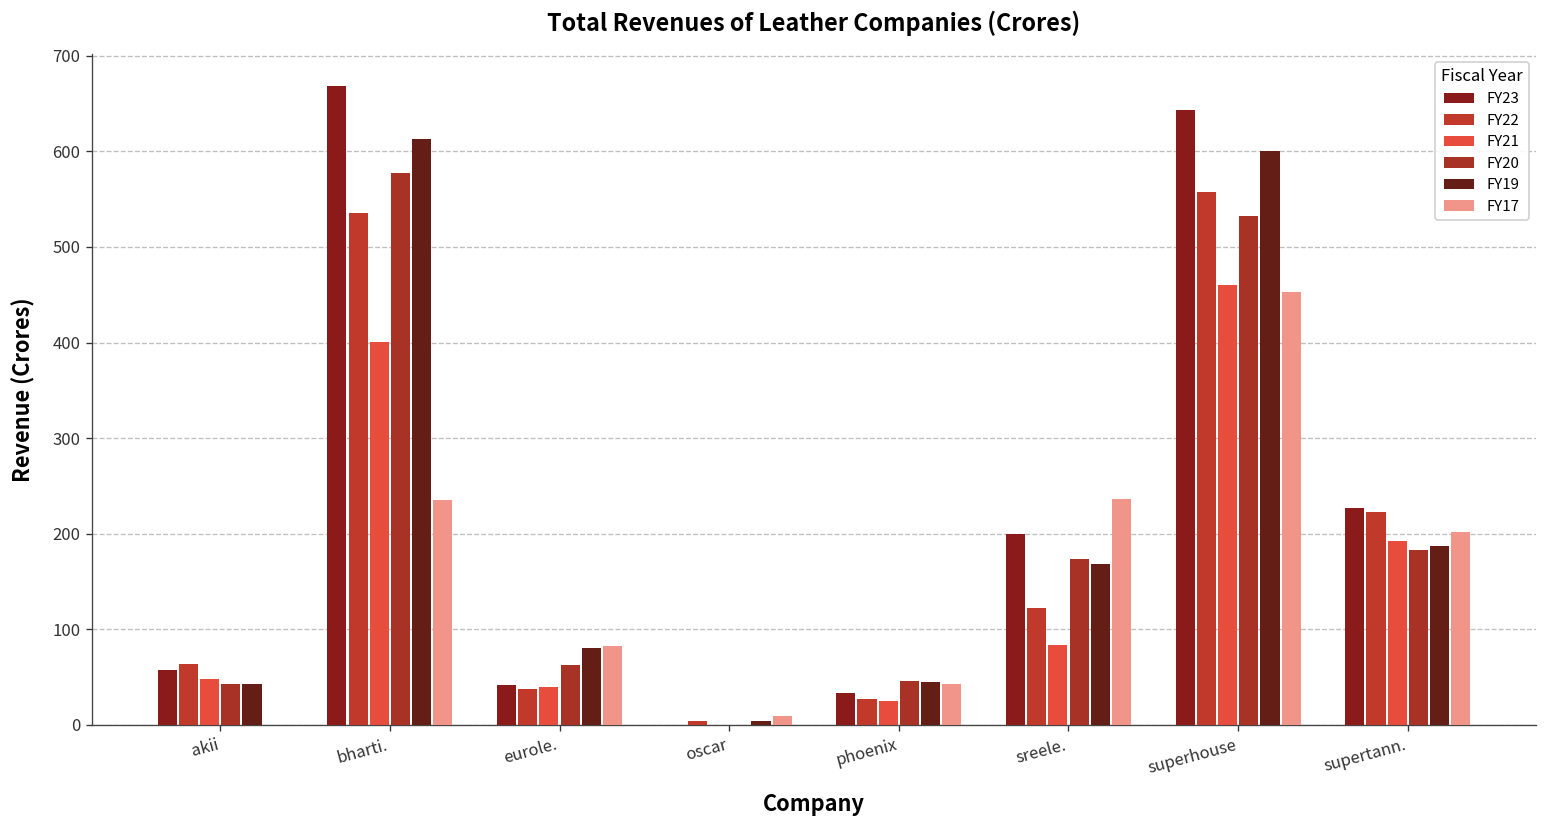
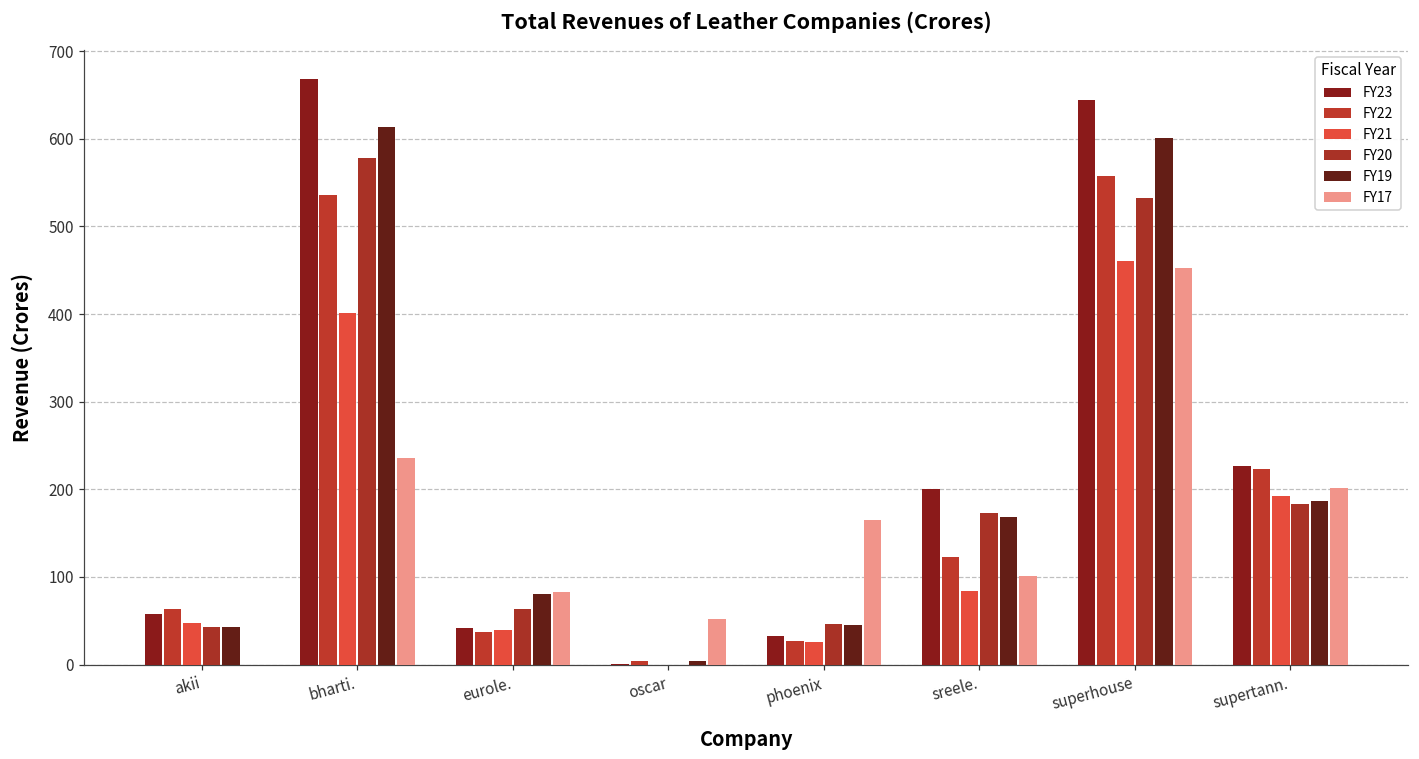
FY17, oscar: 10 -> 50
FY17, phoenix: 40 -> 160
FY17, sreele.: 240 -> 100
